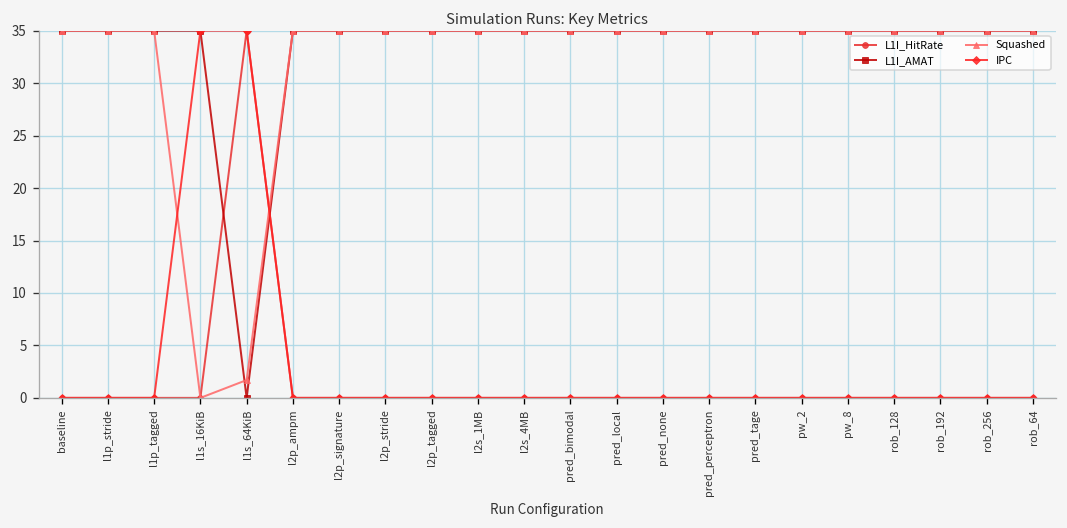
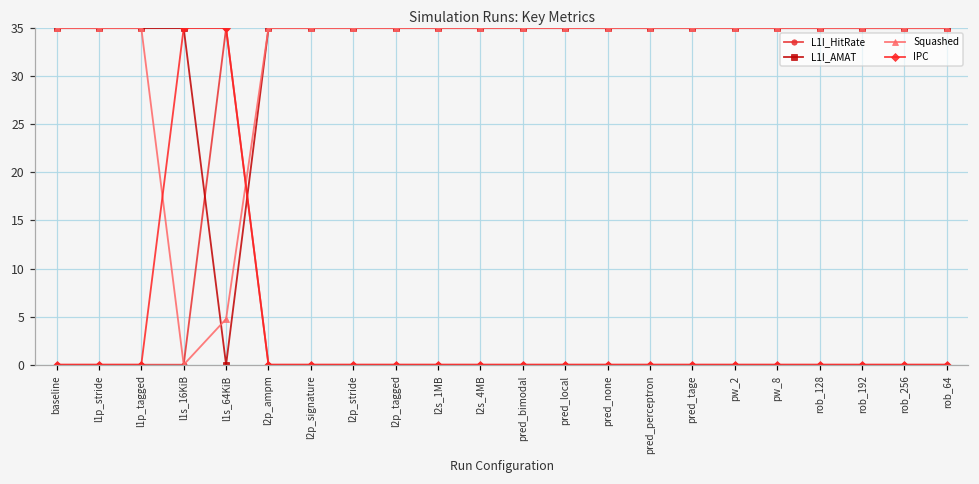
Squashed, l1s_64KiB: 2 -> 5
